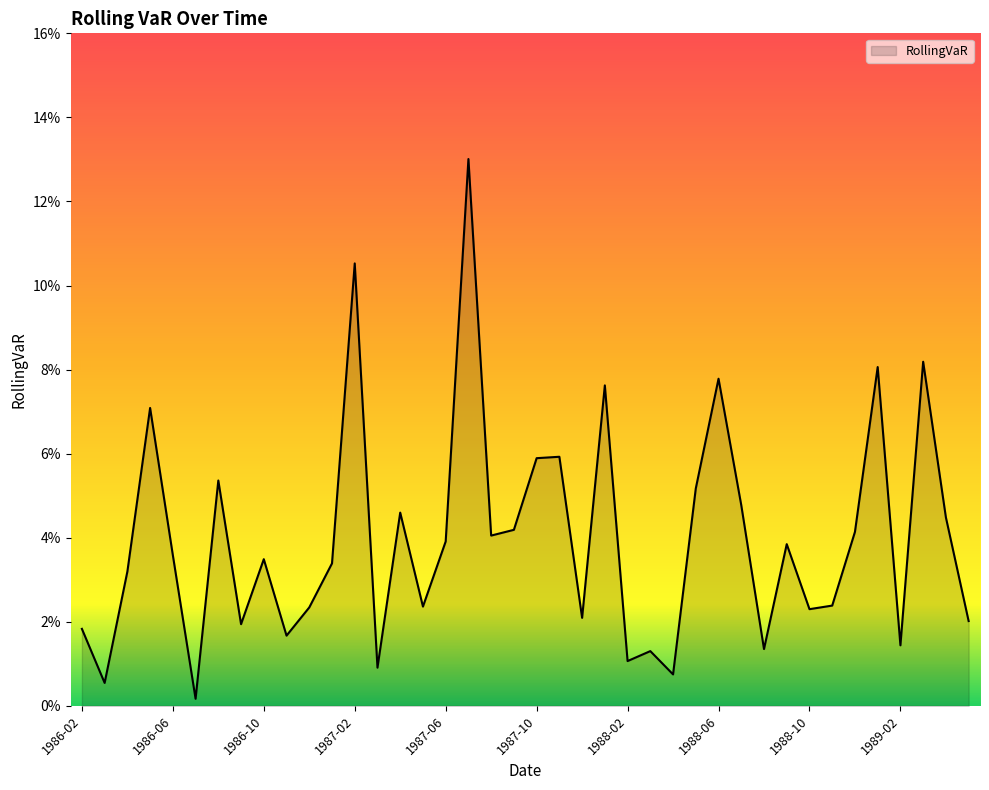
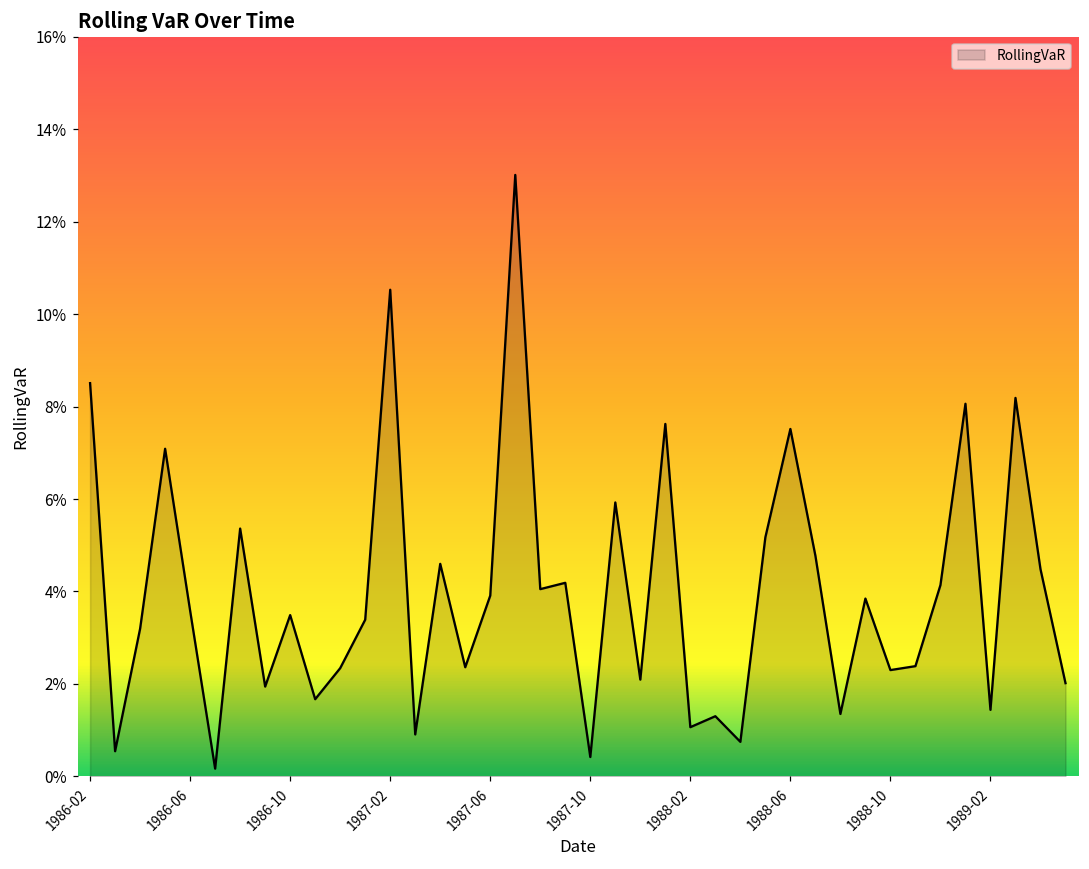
1986-02: 1.8% -> 8.5%
1987-10: 5.9% -> 0.4%
1988-06: 7.8% -> 7.5%
